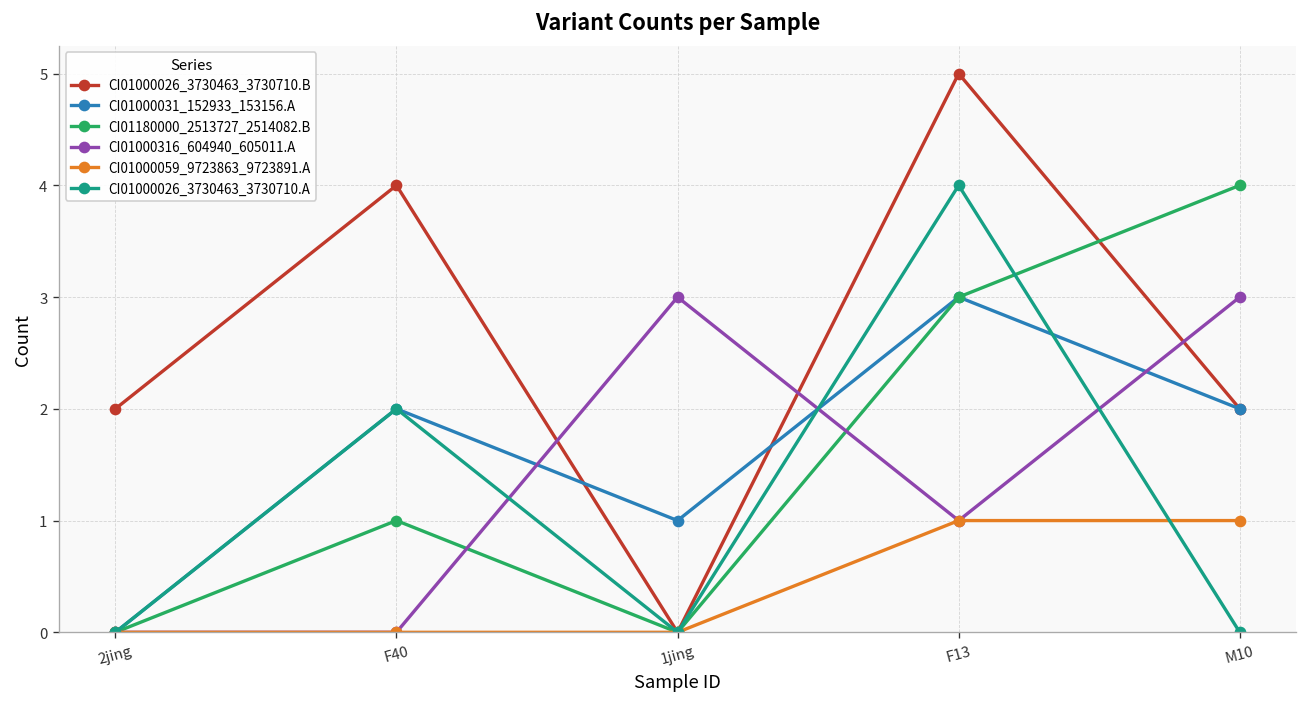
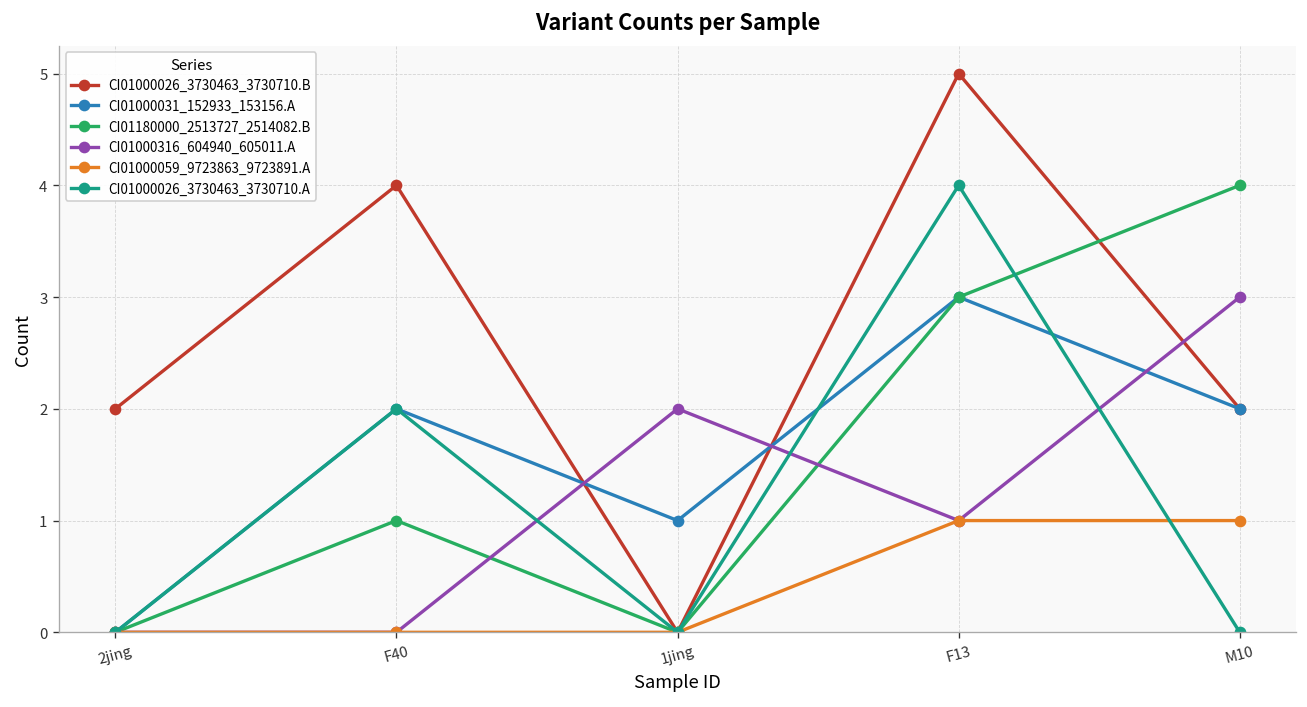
CI01000316_604940_605011.A, 1jing: 3 -> 2
